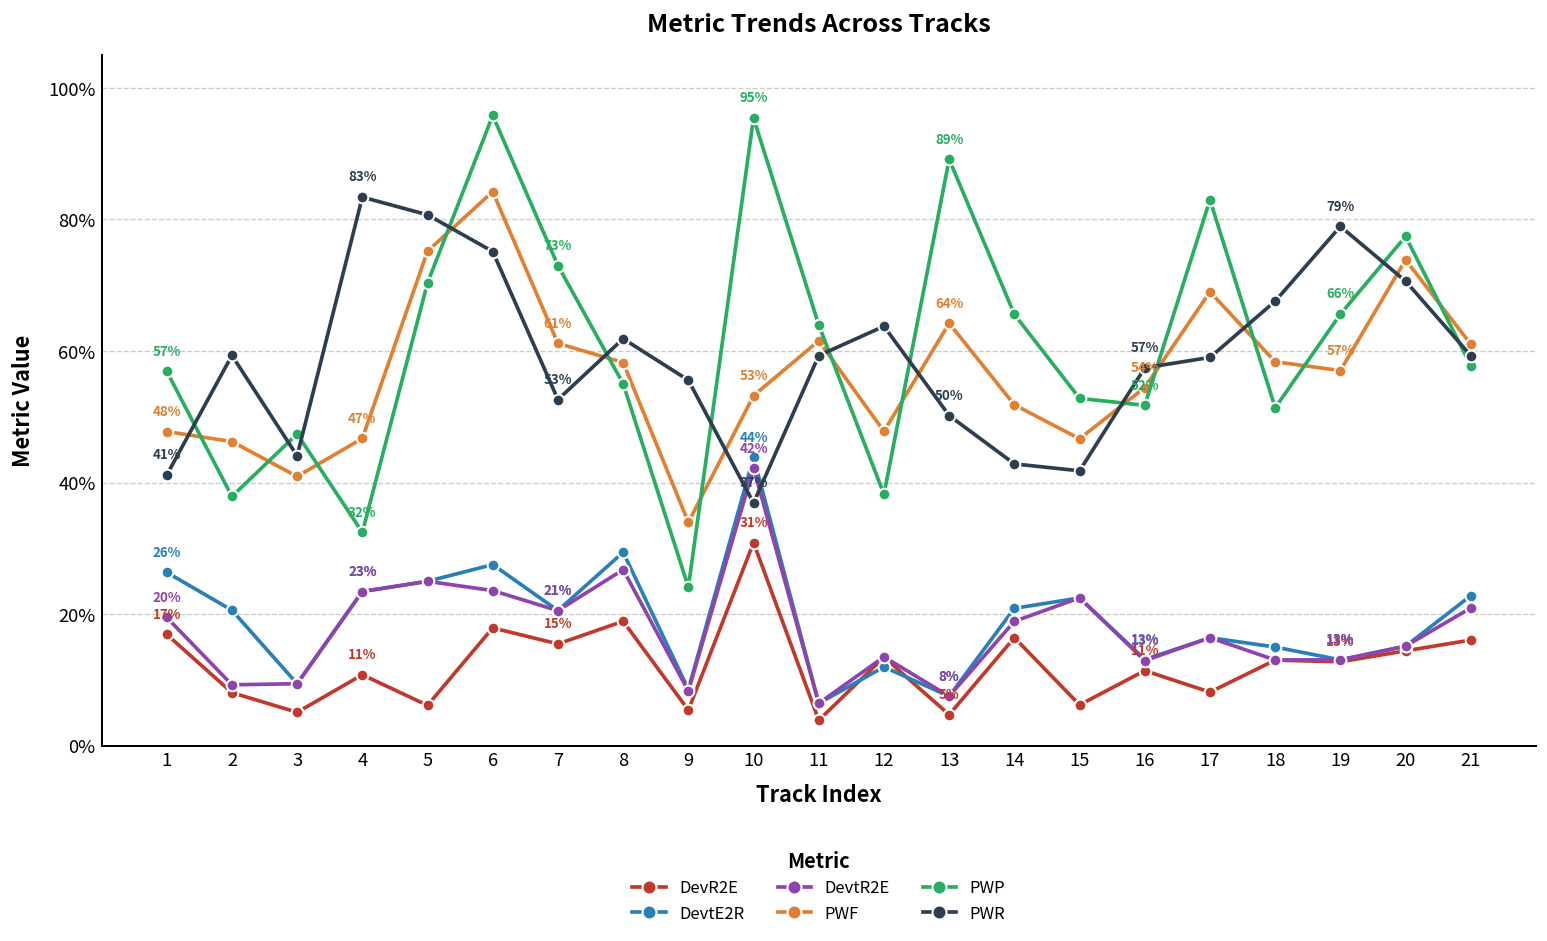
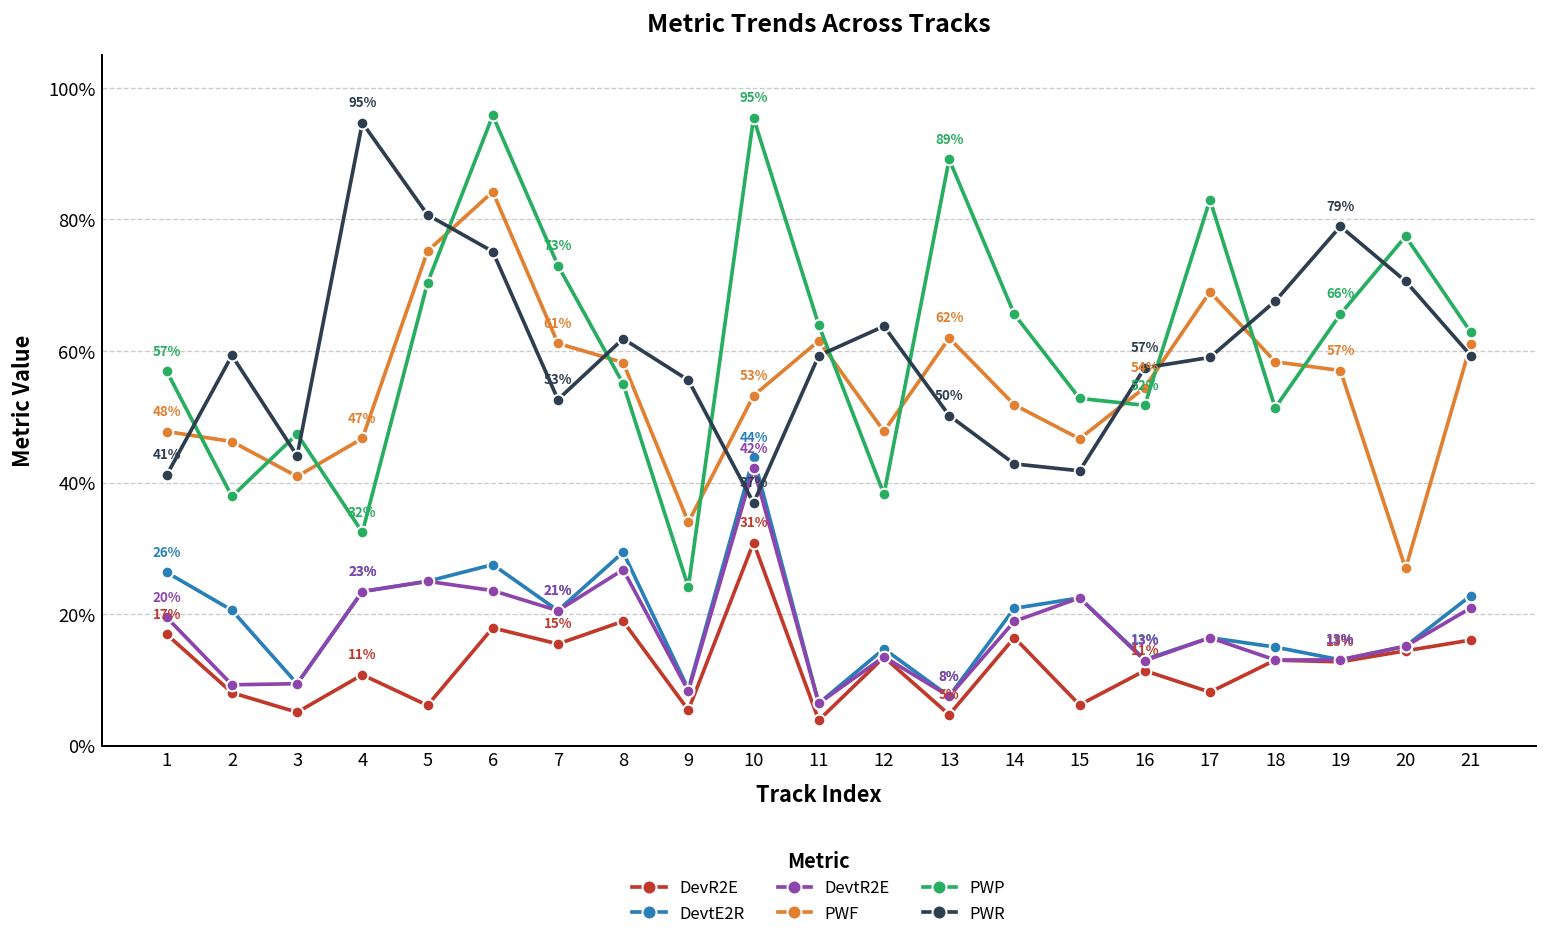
PWR, 4: 83% -> 95%
DevtE2R, 12: 12% -> 15%
PWF, 13: 64% -> 62%
PWF, 20: 74% -> 27%
PWP, 21: 58% -> 63%
